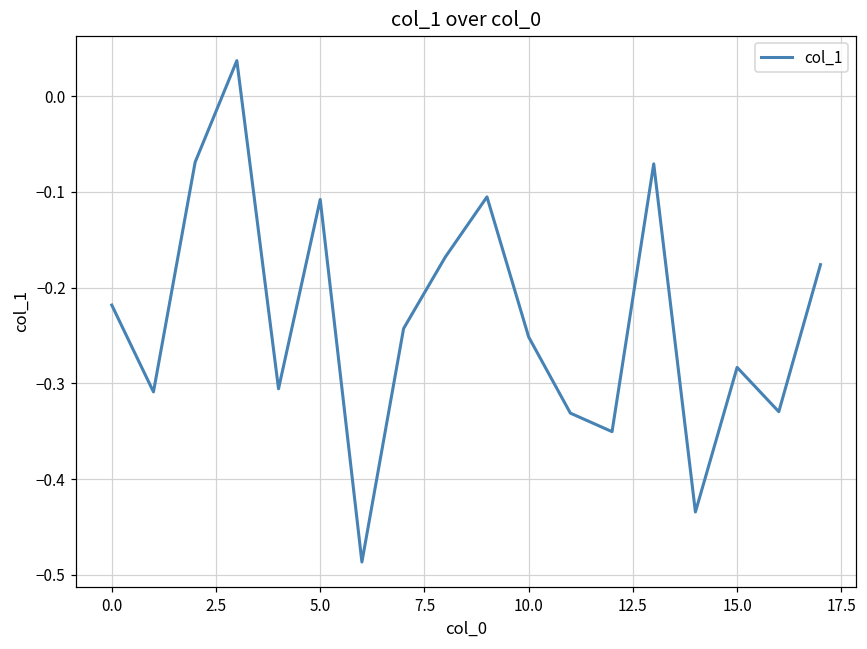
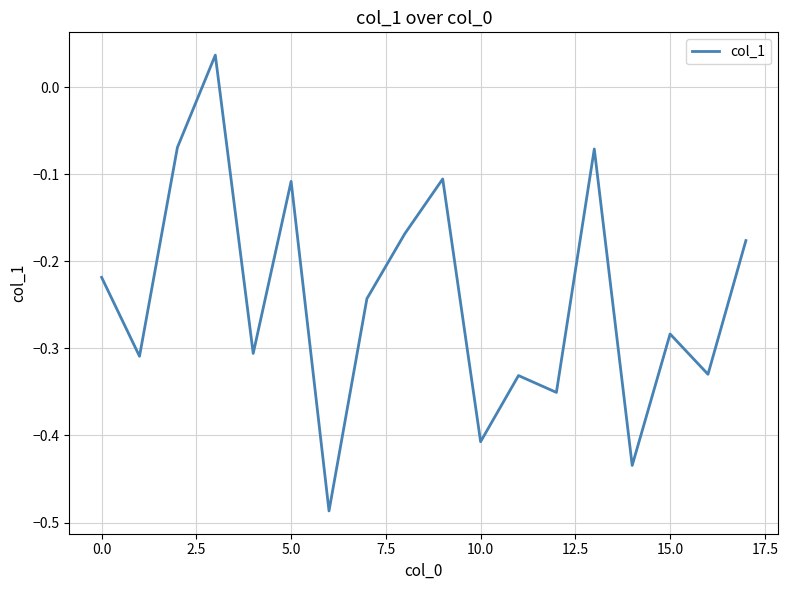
10.0: -0.25 -> -0.41
